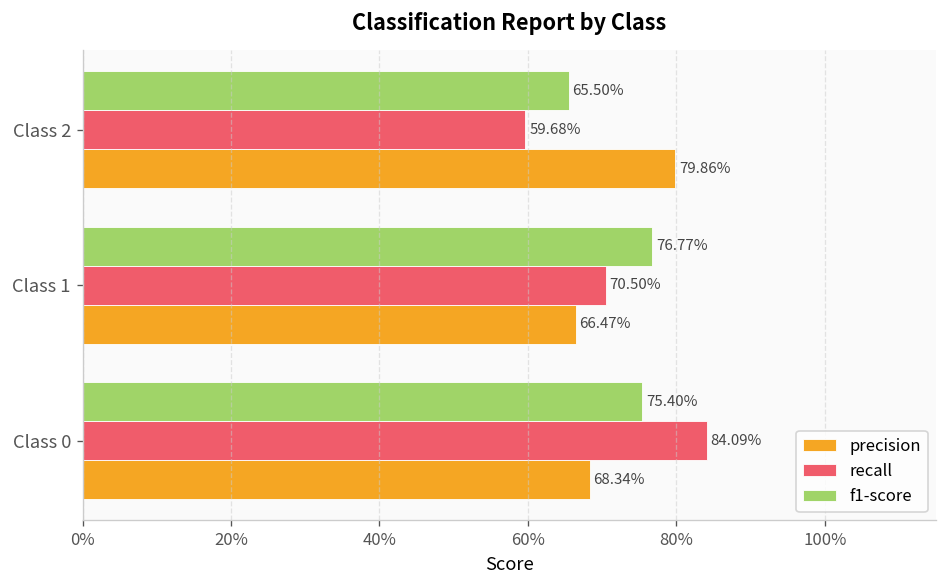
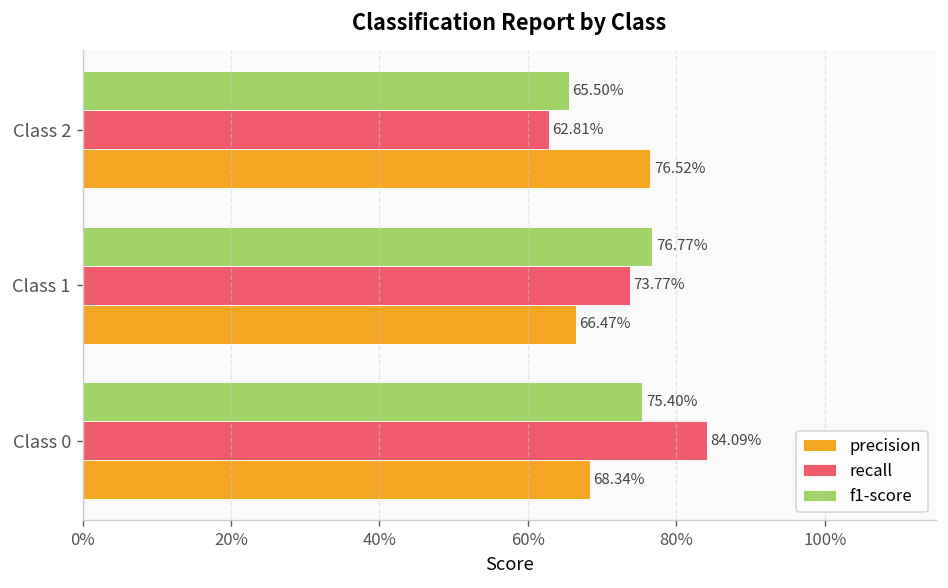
recall, Class 2: 59.68% -> 62.81%
precision, Class 2: 79.86% -> 76.52%
recall, Class 1: 70.50% -> 73.77%
